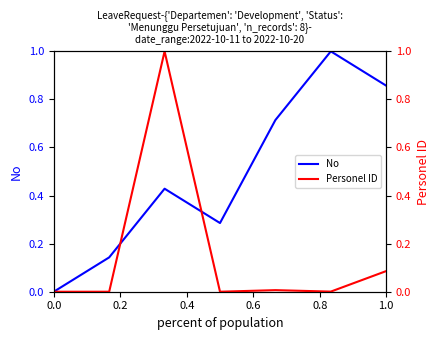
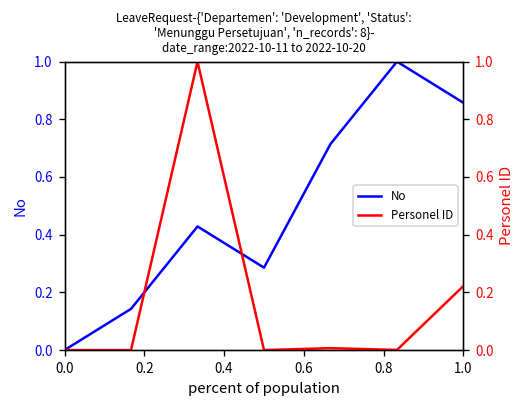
Personel ID, 1.0: 0.09 -> 0.22
